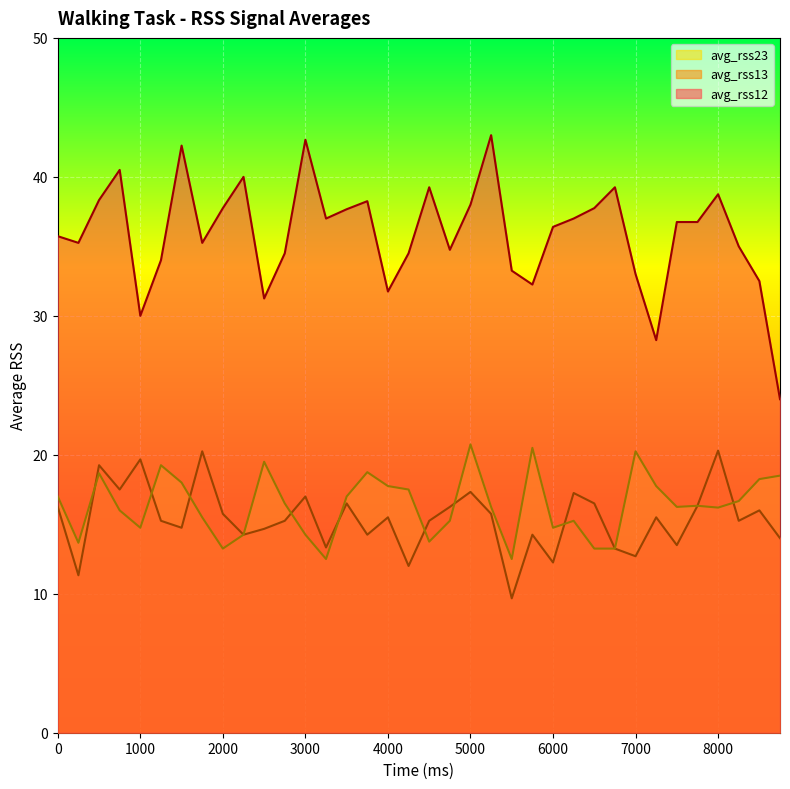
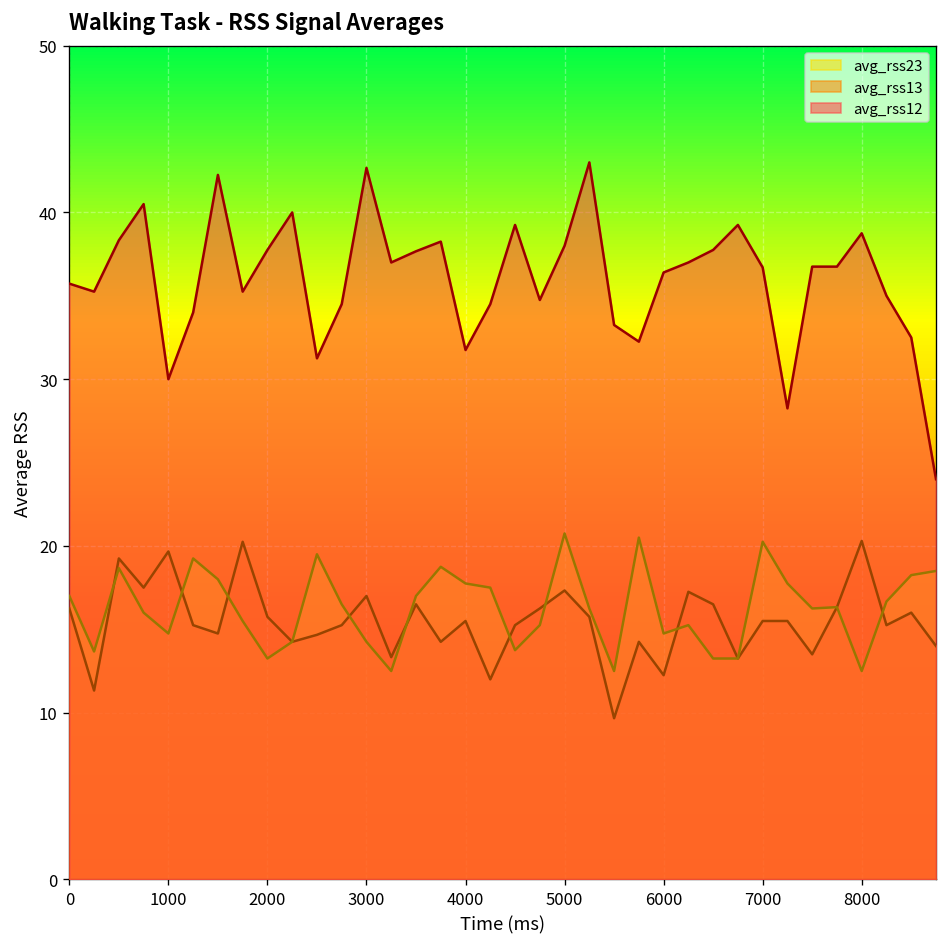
avg_rss13, 7000: 12.7 -> 15.5
avg_rss12, 7000: 33.0 -> 36.7
avg_rss23, 8000: 16.2 -> 12.5
